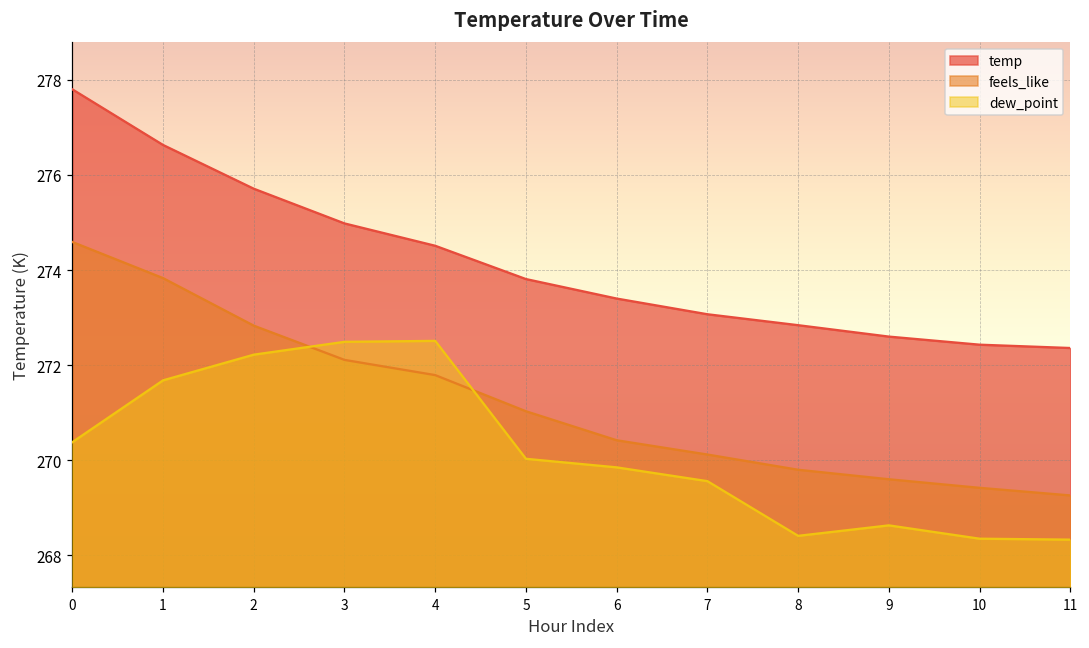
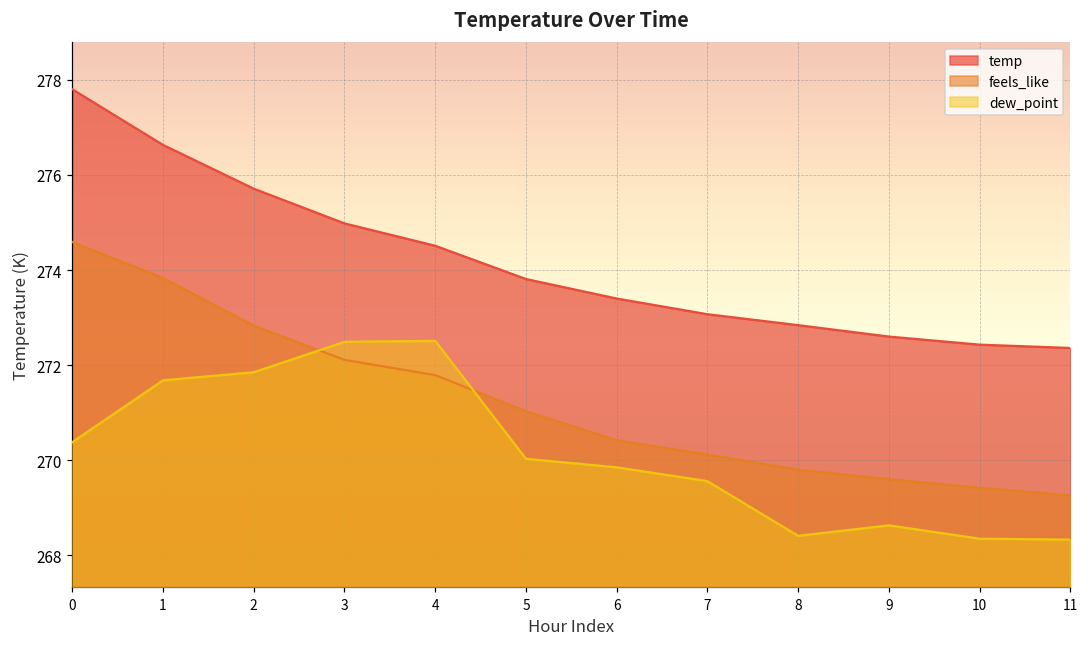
dew_point, 2: 272.2 -> 271.9
